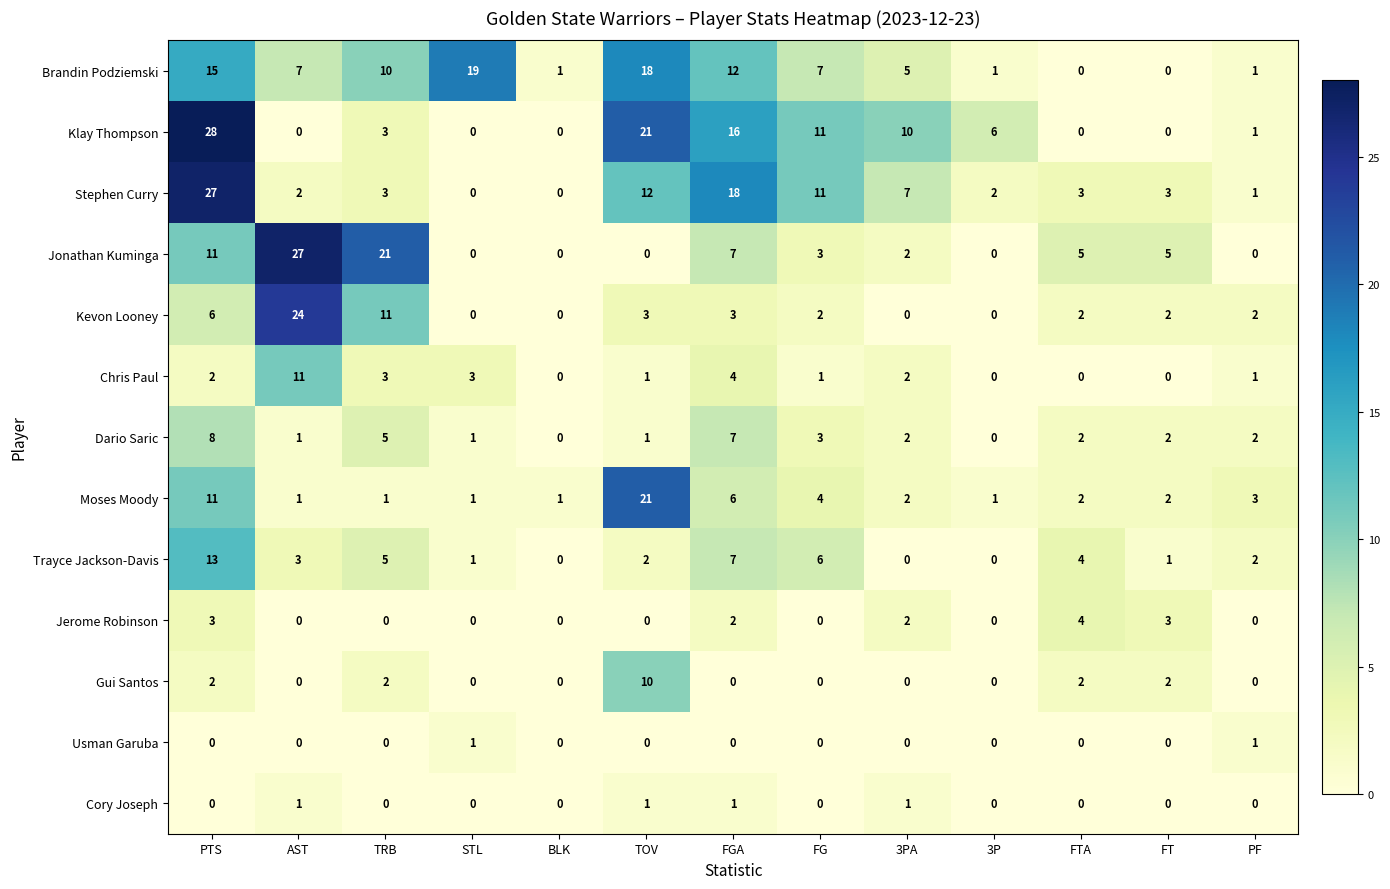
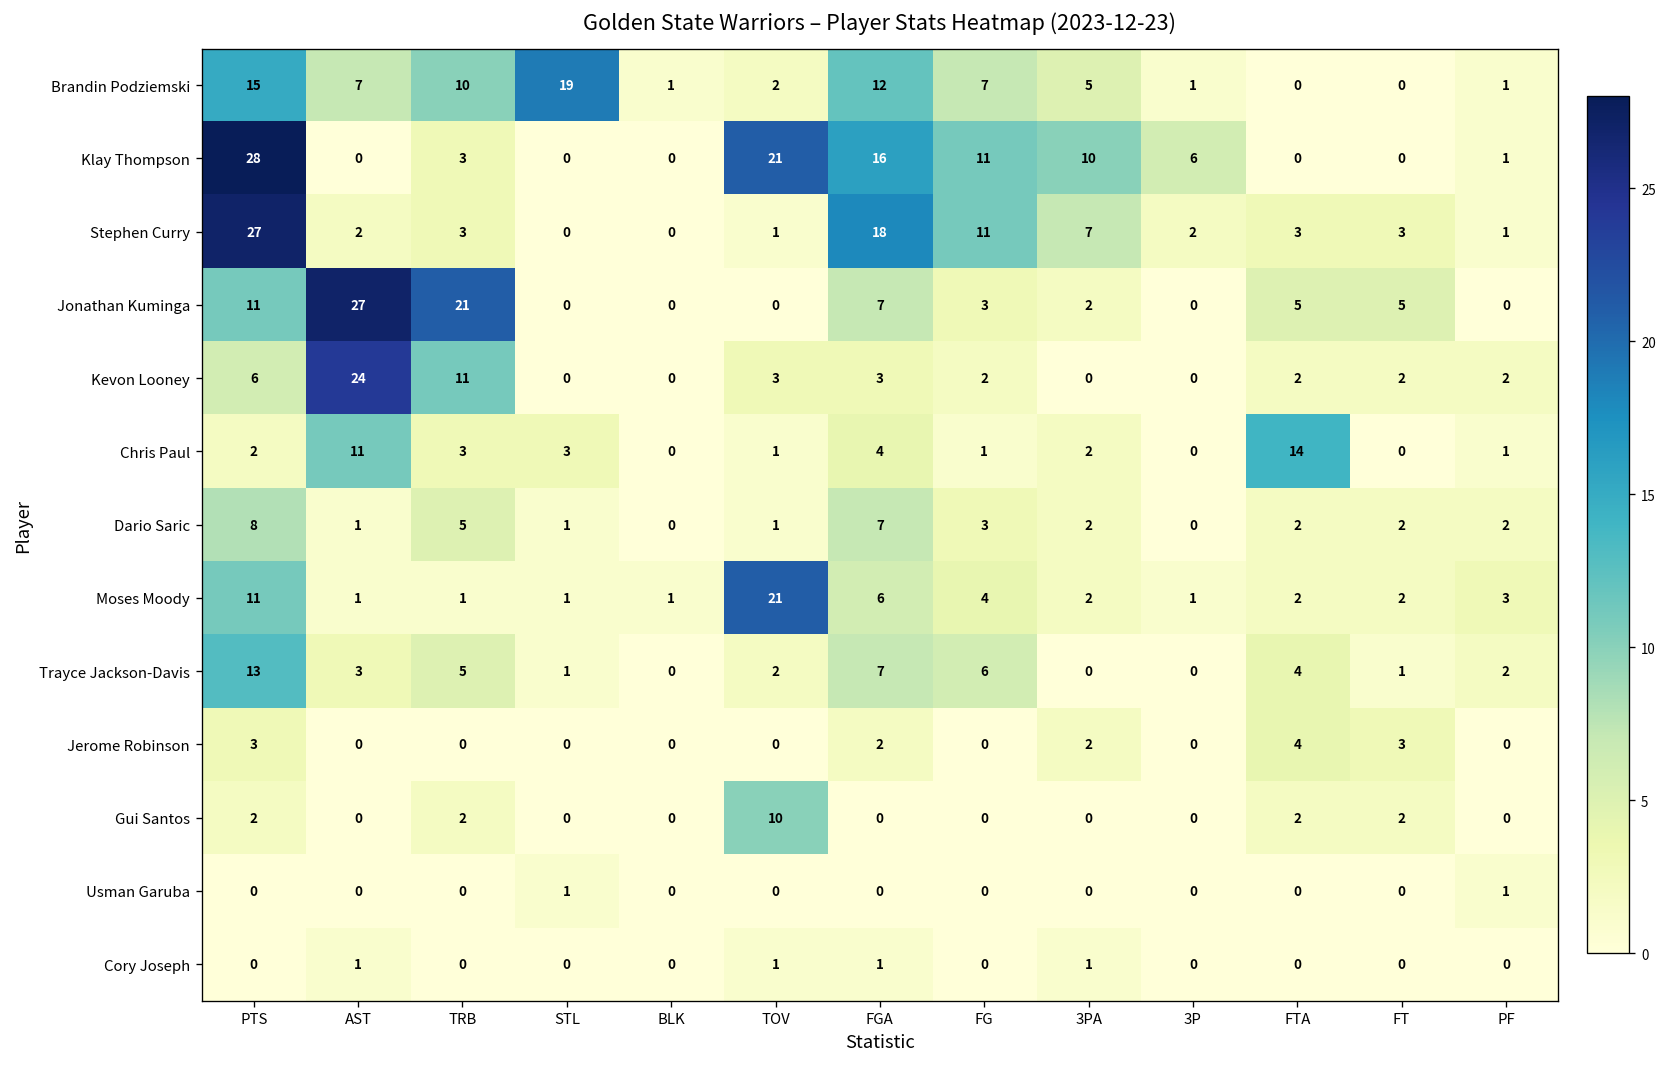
Brandin Podziemski, TOV: 18 -> 2
Stephen Curry, TOV: 12 -> 1
Chris Paul, FTA: 0 -> 14
